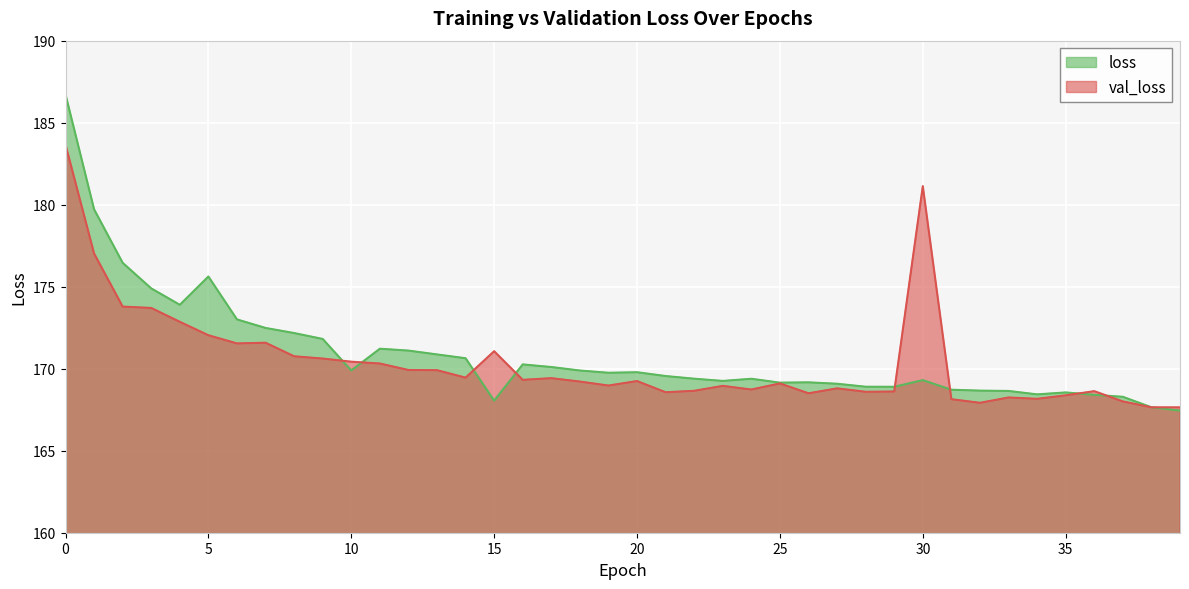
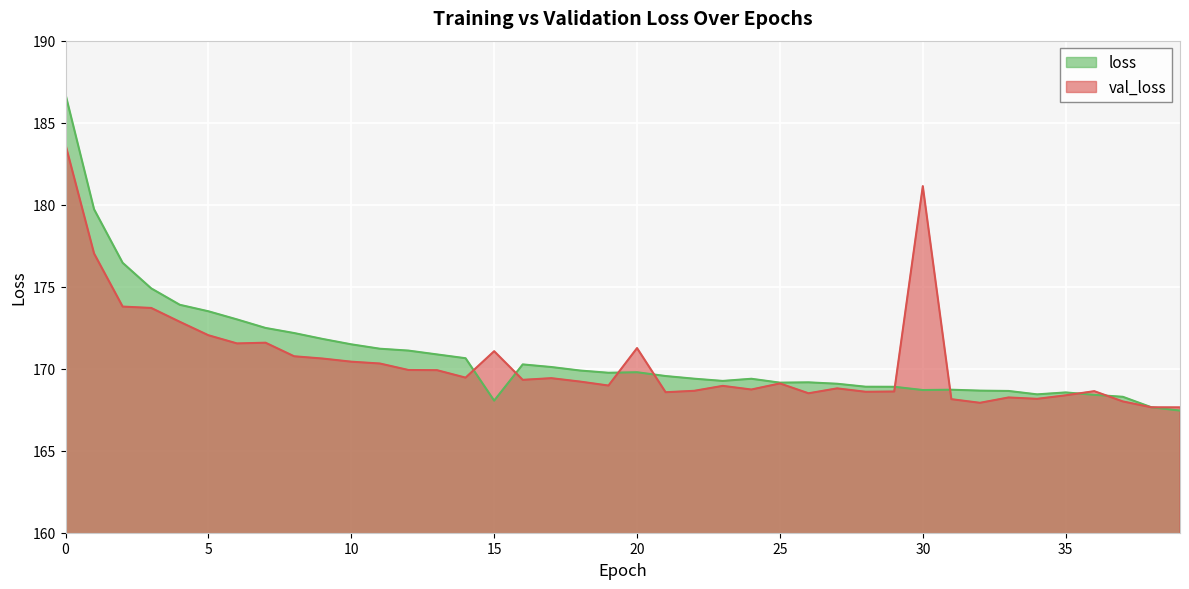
loss, 5: 175.6 -> 173.5
loss, 10: 169.9 -> 171.5
val_loss, 20: 169.2 -> 171.3
loss, 30: 169.3 -> 168.7
